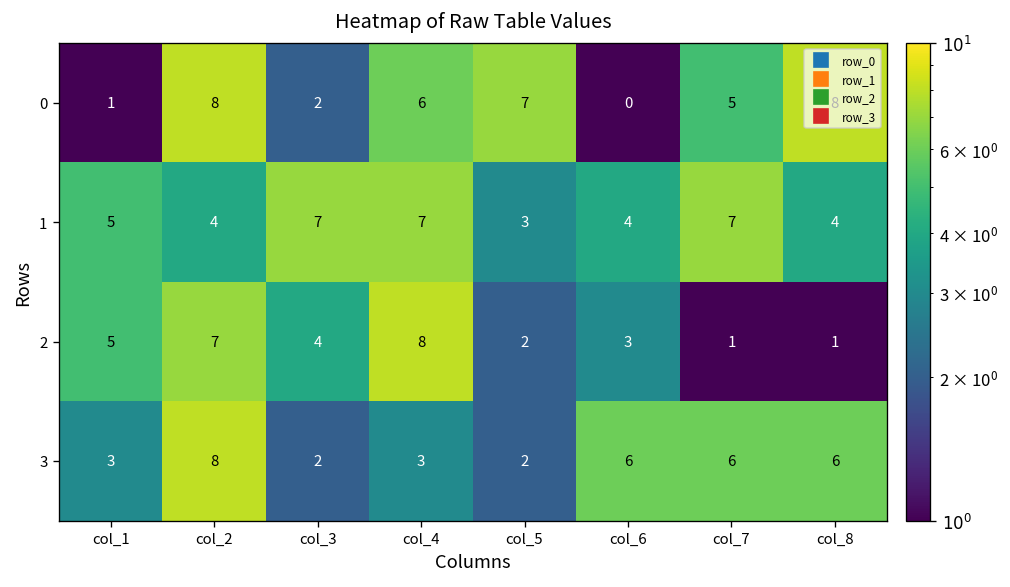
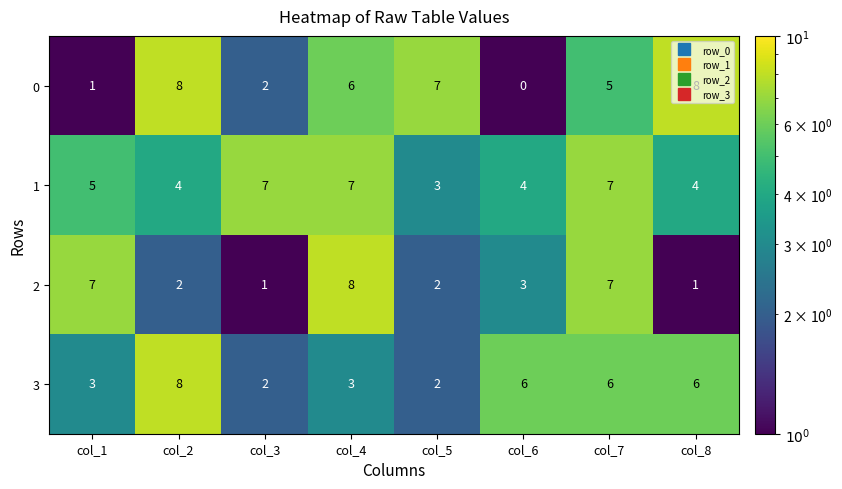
2, col_1: 5 -> 7
2, col_2: 7 -> 2
2, col_3: 4 -> 1
2, col_7: 1 -> 7
